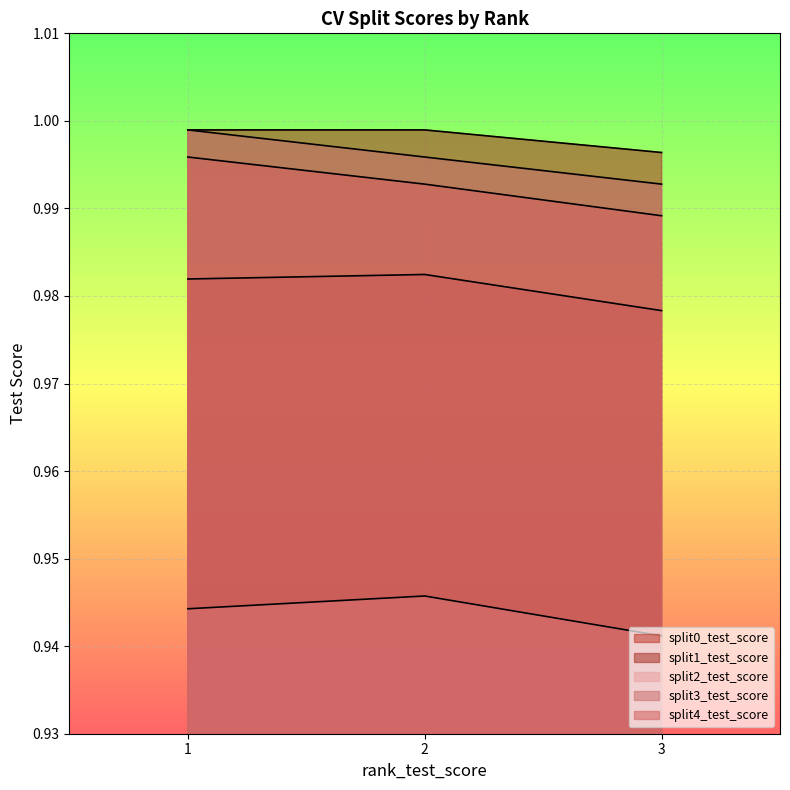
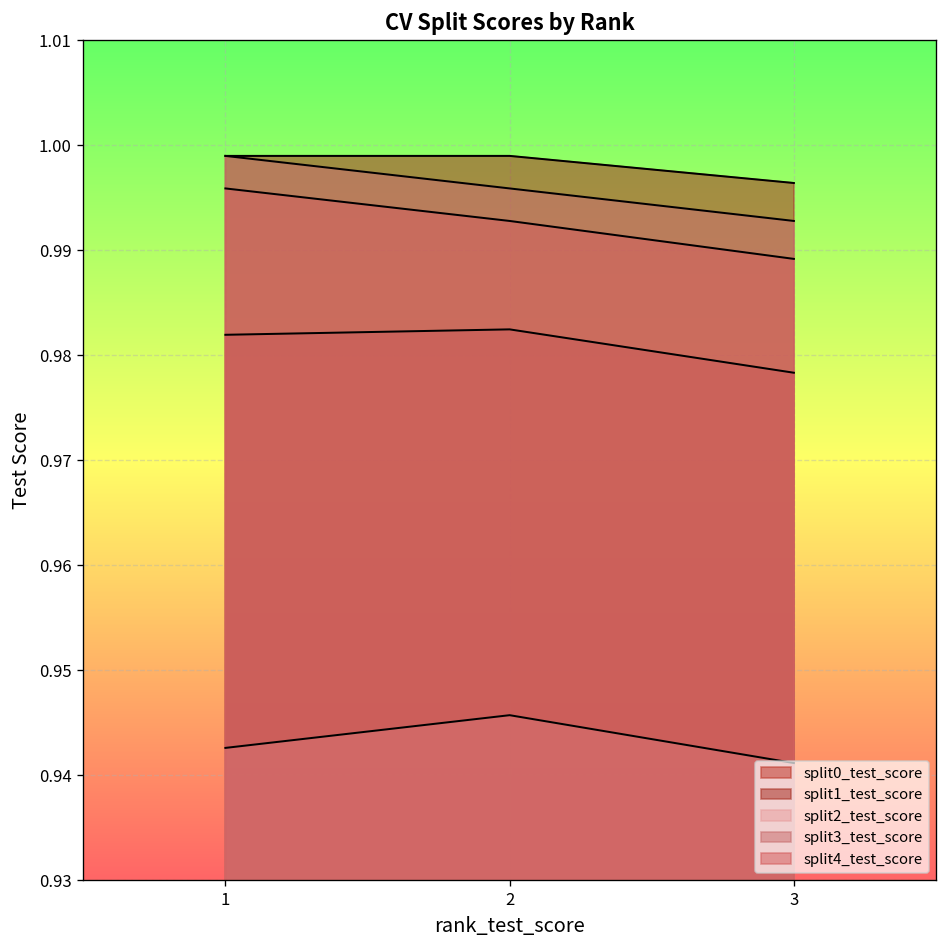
split2_test_score, 1: 0.944 -> 0.943
